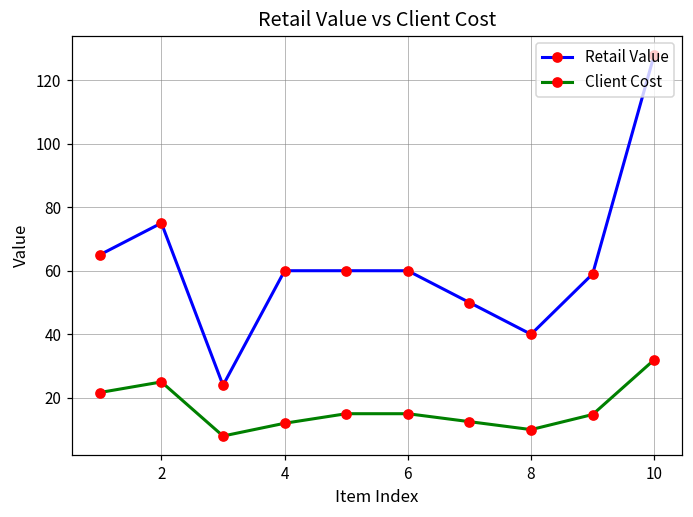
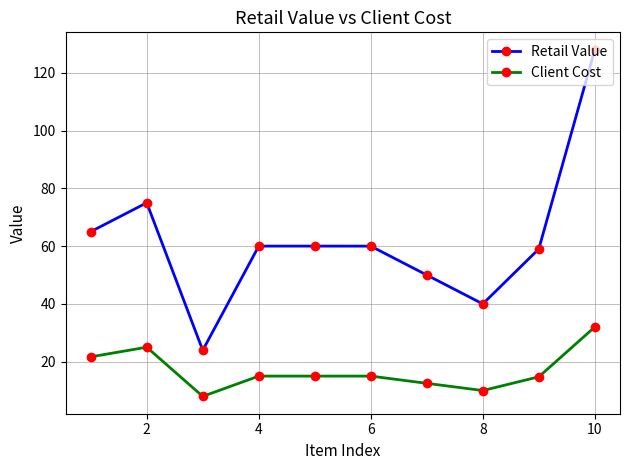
Client Cost, 4: 12 -> 15
